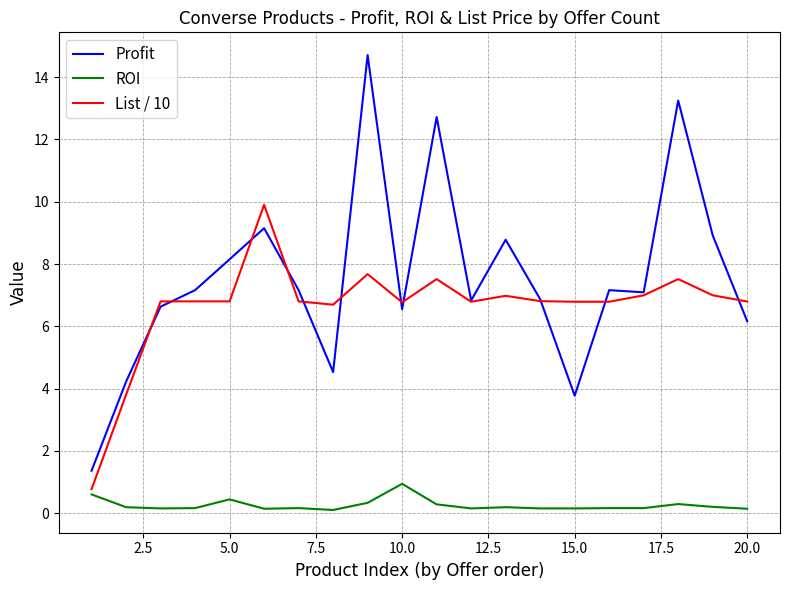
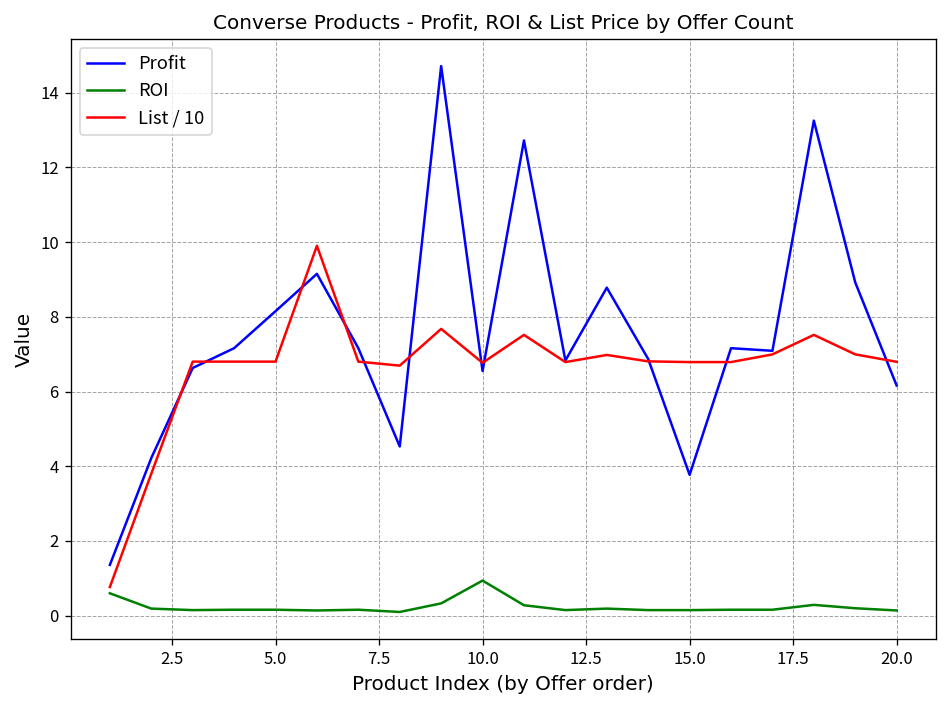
ROI, 5.0: 0.4 -> 0.2
